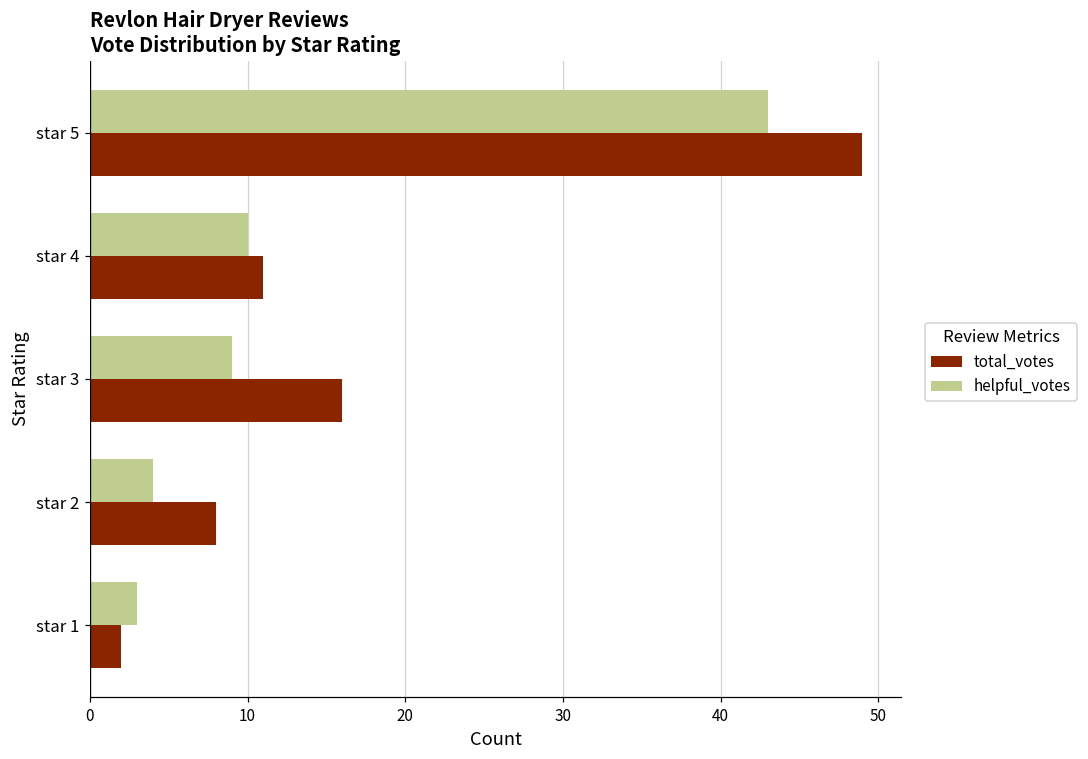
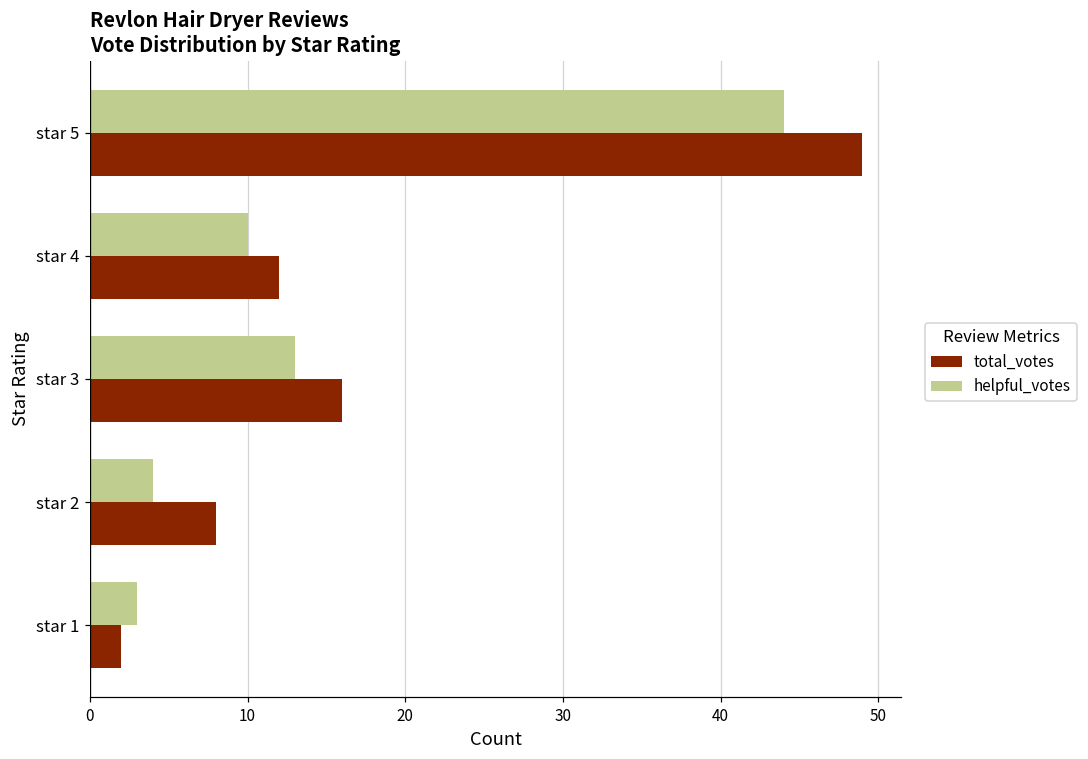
helpful_votes, star 5: 43 -> 44
total_votes, star 4: 11 -> 12
helpful_votes, star 3: 9 -> 13
